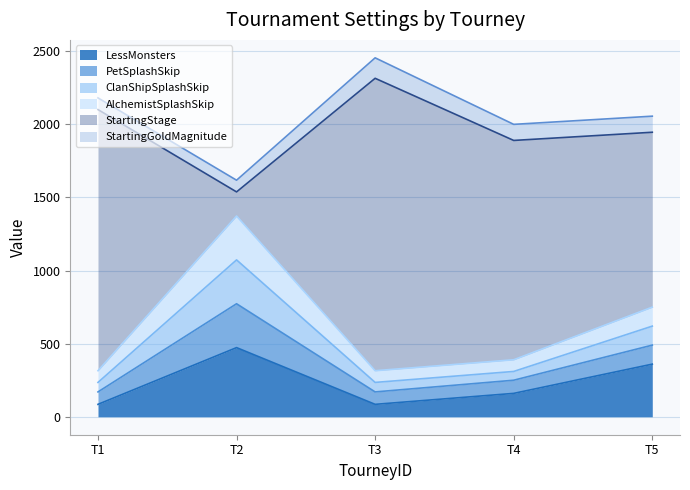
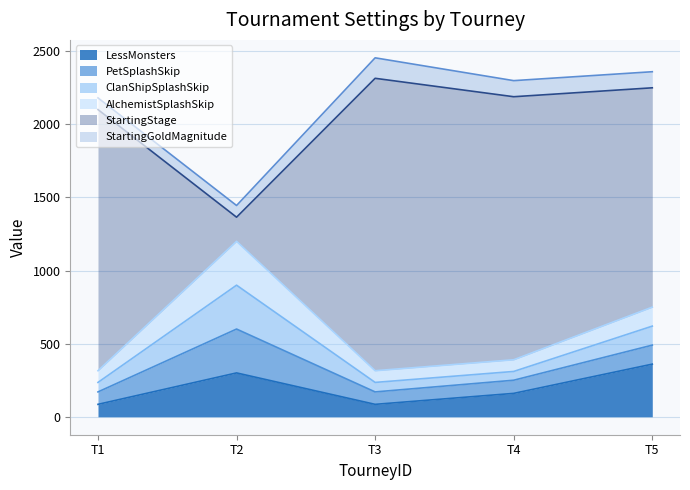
LessMonsters, T2: 470 -> 300
StartingStage, T4: 1500 -> 1800
StartingStage, T5: 1200 -> 1500
